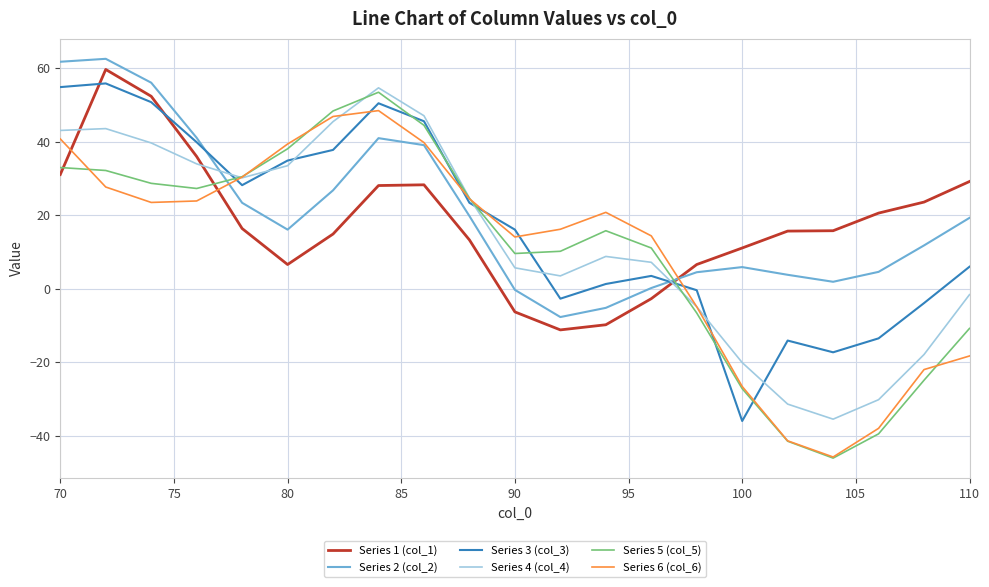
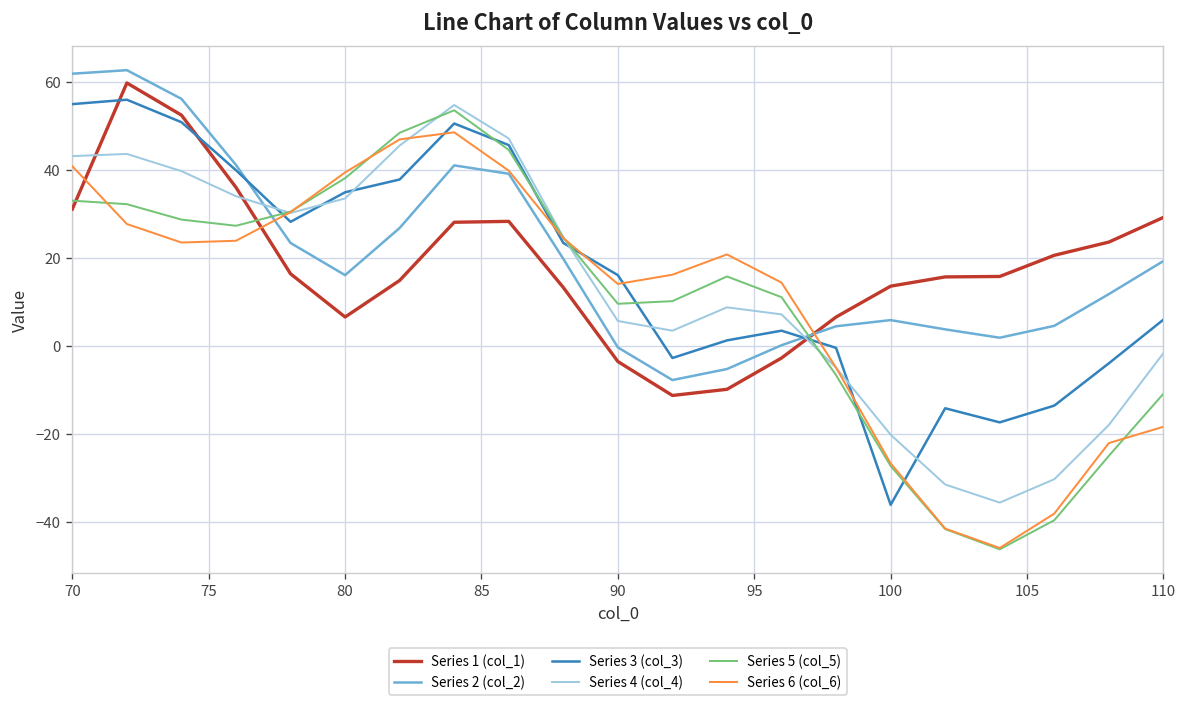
Series 1 (col_1), 90: -6 -> -4
Series 1 (col_1), 100: 11 -> 14
